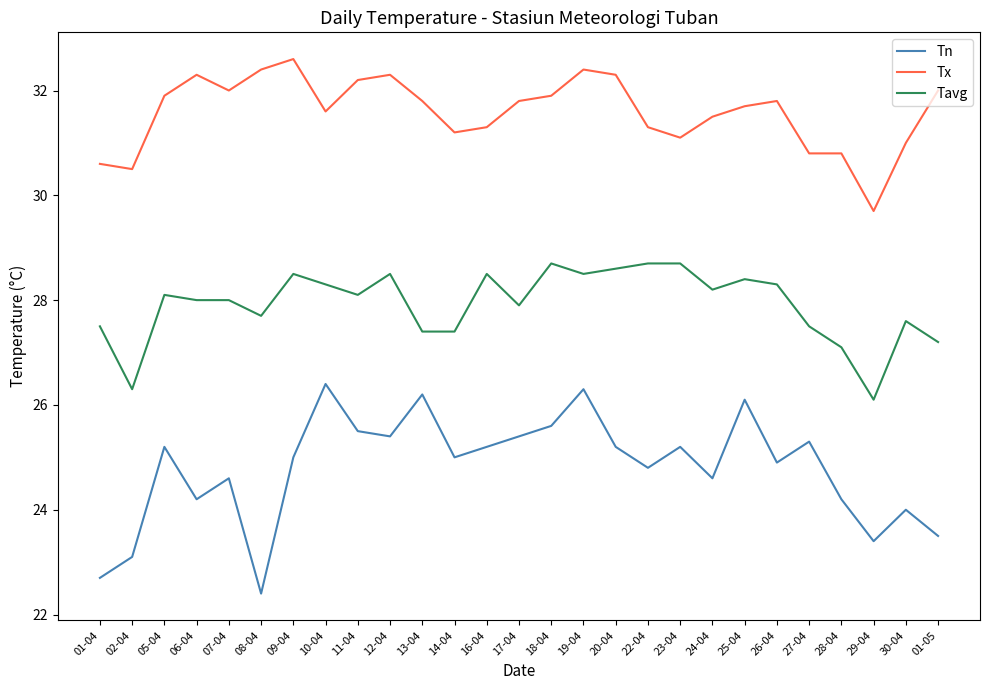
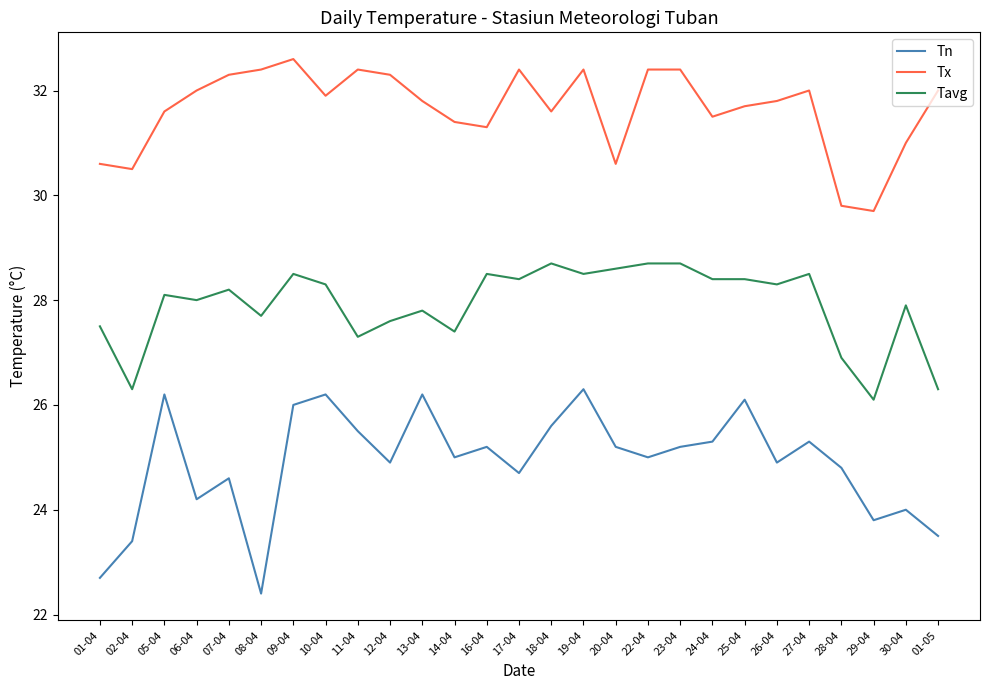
Tn, 02-04: 23.1 -> 23.4
Tn, 05-04: 25.2 -> 26.2
Tx, 05-04: 31.9 -> 31.6
Tx, 06-04: 32.3 -> 32.0
Tx, 07-04: 32.0 -> 32.3
Tavg, 07-04: 28.0 -> 28.2
Tn, 09-04: 25 -> 26
Tn, 10-04: 26.4 -> 26.2
Tx, 10-04: 31.6 -> 31.9
Tx, 11-04: 32.2 -> 32.4
Tavg, 11-04: 28.1 -> 27.3
Tn, 12-04: 25.4 -> 24.9
Tavg, 12-04: 28.5 -> 27.6
Tavg, 13-04: 27.4 -> 27.8
Tx, 14-04: 31.2 -> 31.4
Tn, 17-04: 25.4 -> 24.7
Tx, 17-04: 31.8 -> 32.4
Tavg, 17-04: 27.9 -> 28.4
Tx, 18-04: 31.9 -> 31.6
Tx, 20-04: 32.3 -> 30.6
Tn, 22-04: 24.8 -> 25.0
Tx, 22-04: 31.3 -> 32.4
Tx, 23-04: 31.1 -> 32.4
Tn, 24-04: 24.6 -> 25.3
Tavg, 24-04: 28.2 -> 28.4
Tx, 27-04: 30.8 -> 32.0
Tavg, 27-04: 27.5 -> 28.5
Tn, 28-04: 24.2 -> 24.8
Tx, 28-04: 30.8 -> 29.8
Tavg, 28-04: 27.1 -> 26.9
Tn, 29-04: 23.4 -> 23.8
Tavg, 30-04: 27.6 -> 27.9
Tavg, 01-05: 27.2 -> 26.3
